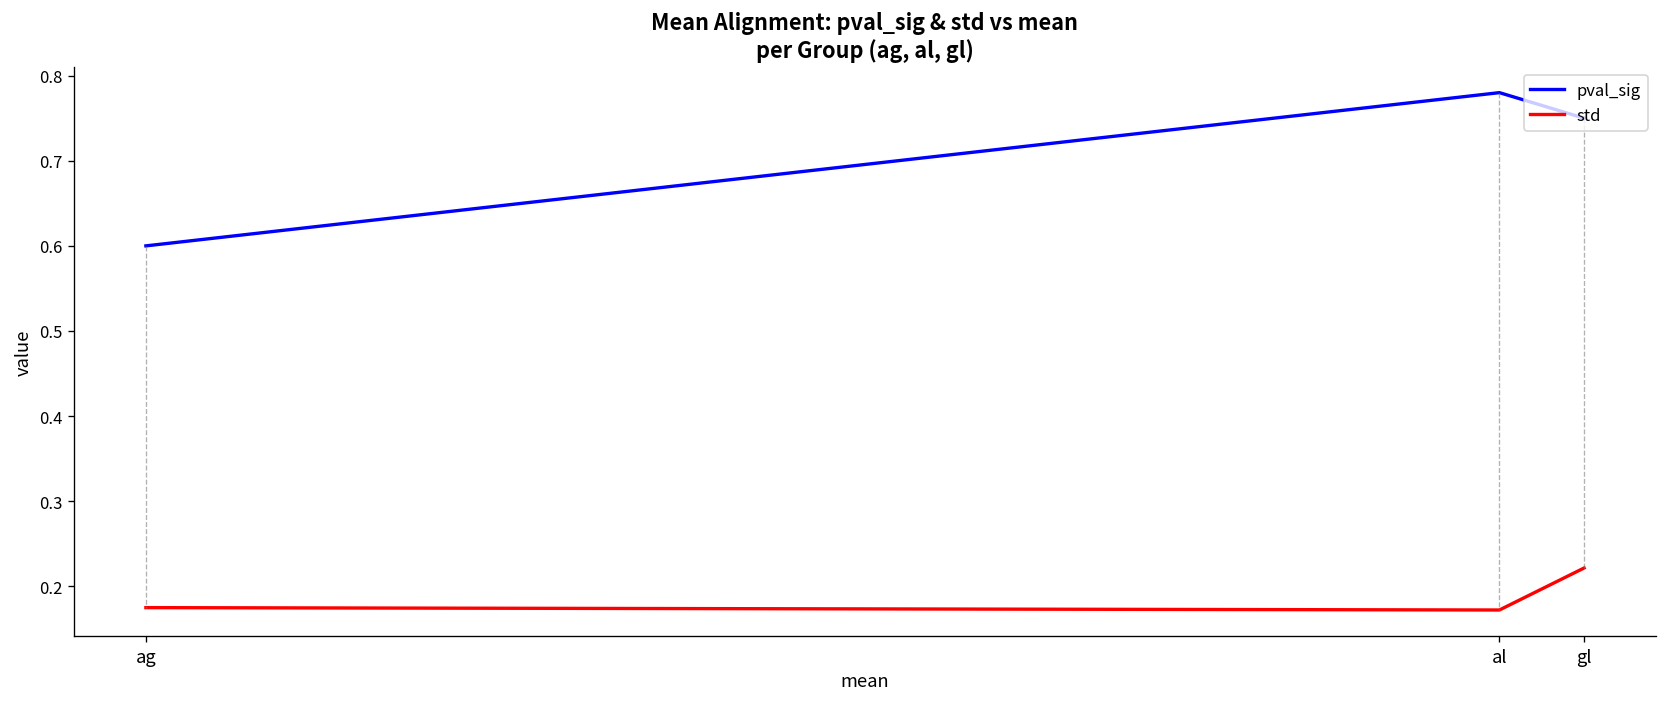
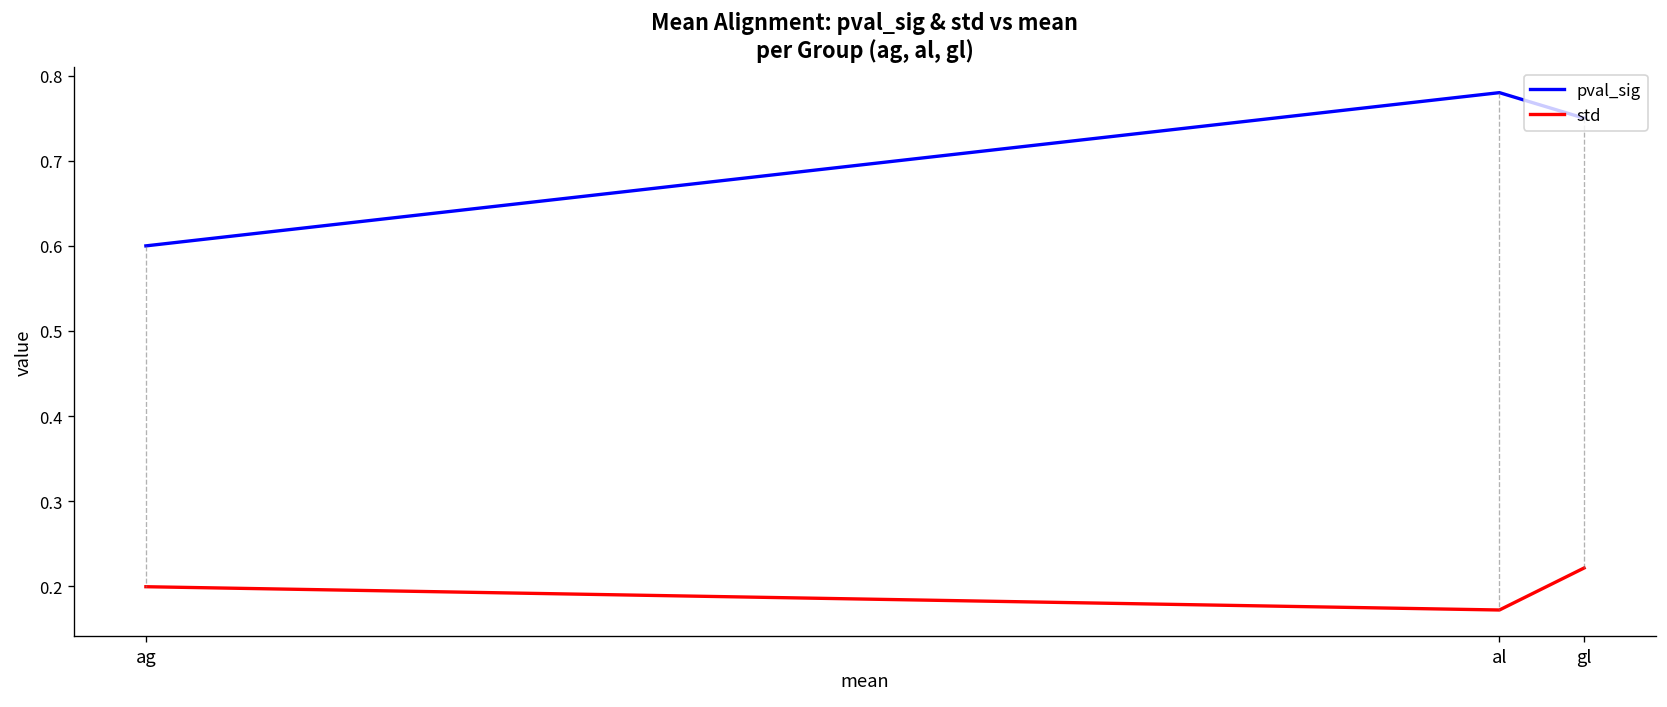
std, ag: 0.18 -> 0.20
